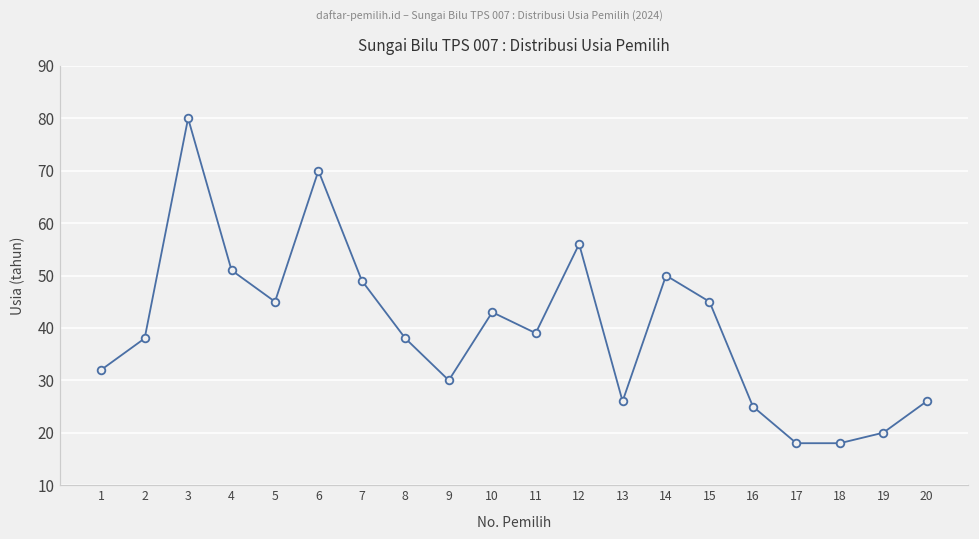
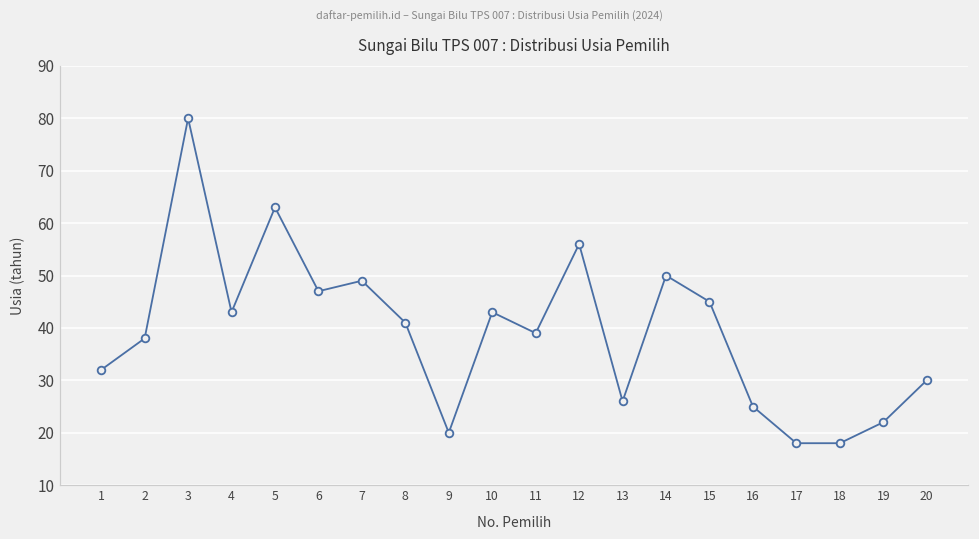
4: 51 -> 43
5: 45 -> 63
6: 70 -> 47
8: 38 -> 41
9: 30 -> 20
19: 20 -> 22
20: 26 -> 30
